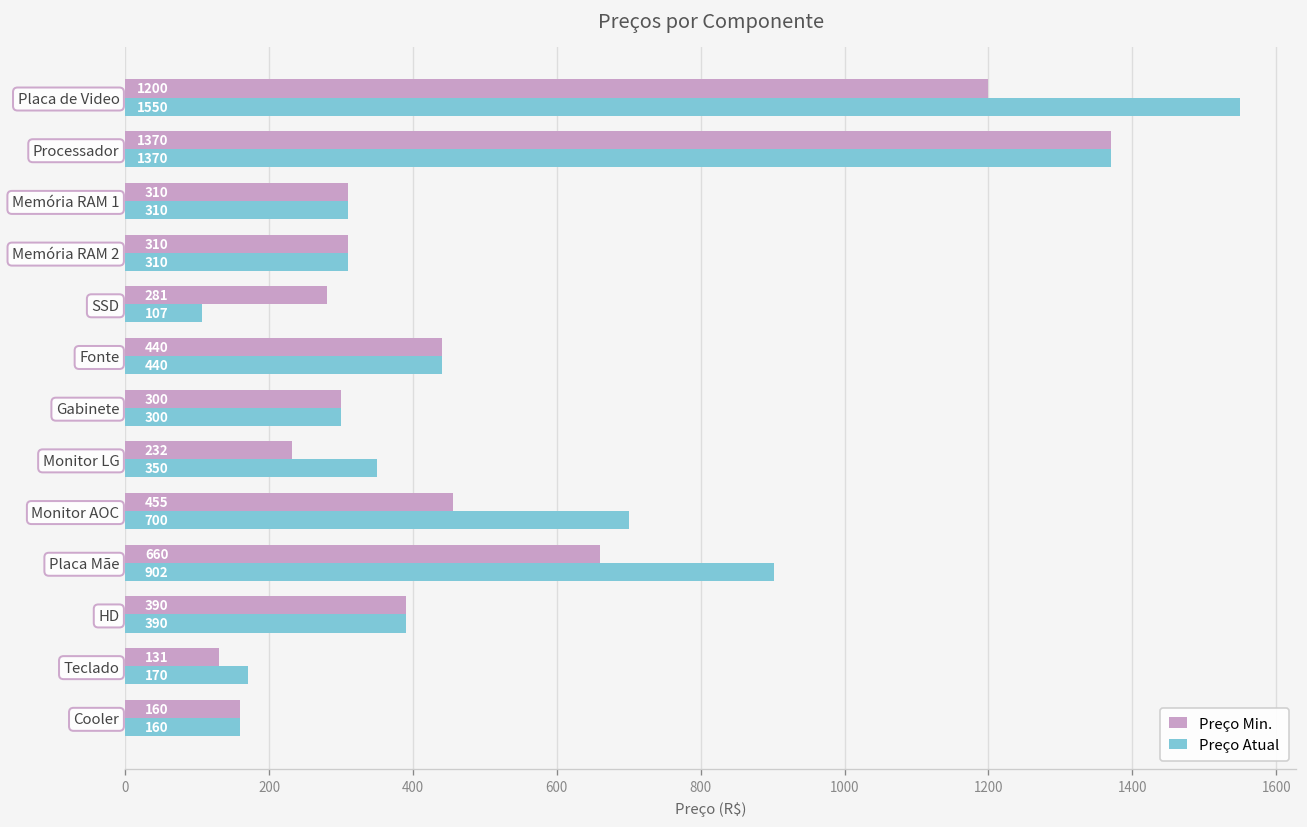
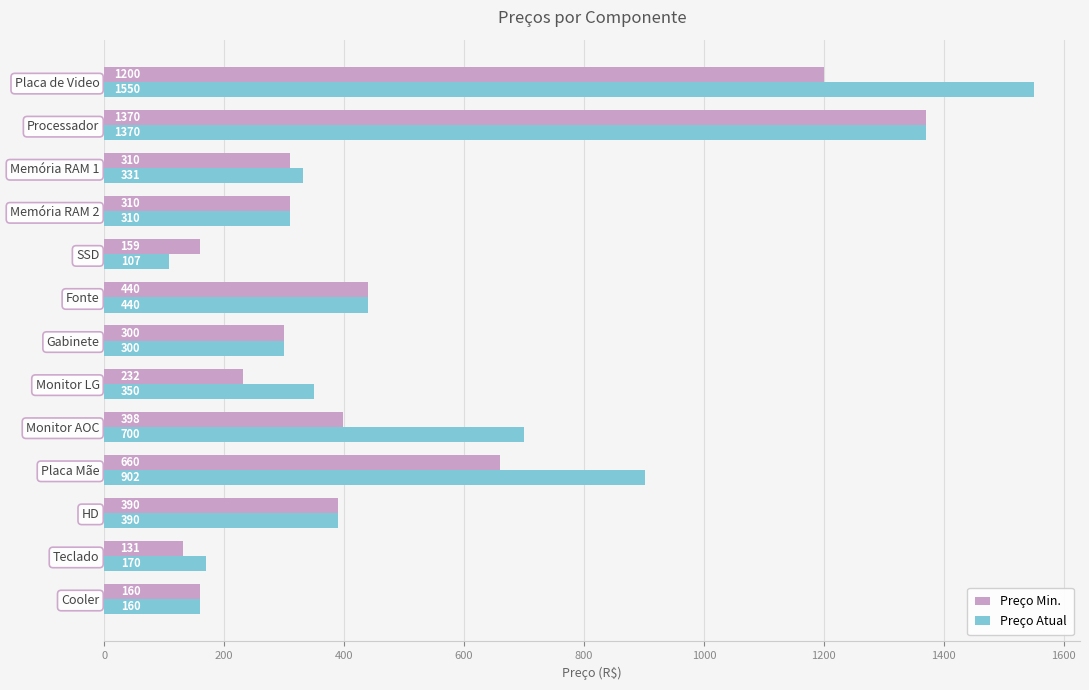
Preço Atual, Memória RAM 1: 310 -> 331
Preço Min., SSD: 281 -> 159
Preço Min., Monitor AOC: 455 -> 398
